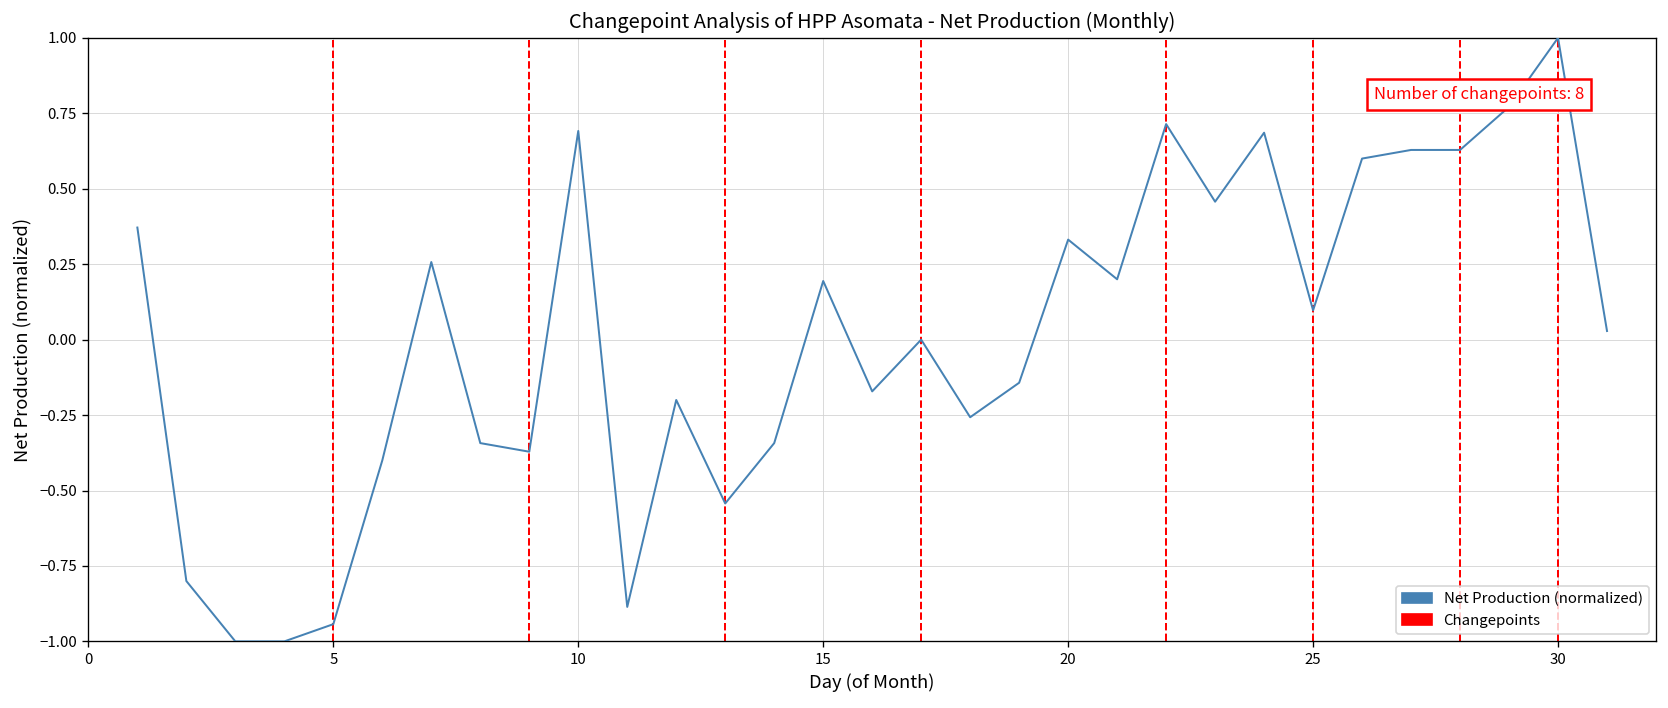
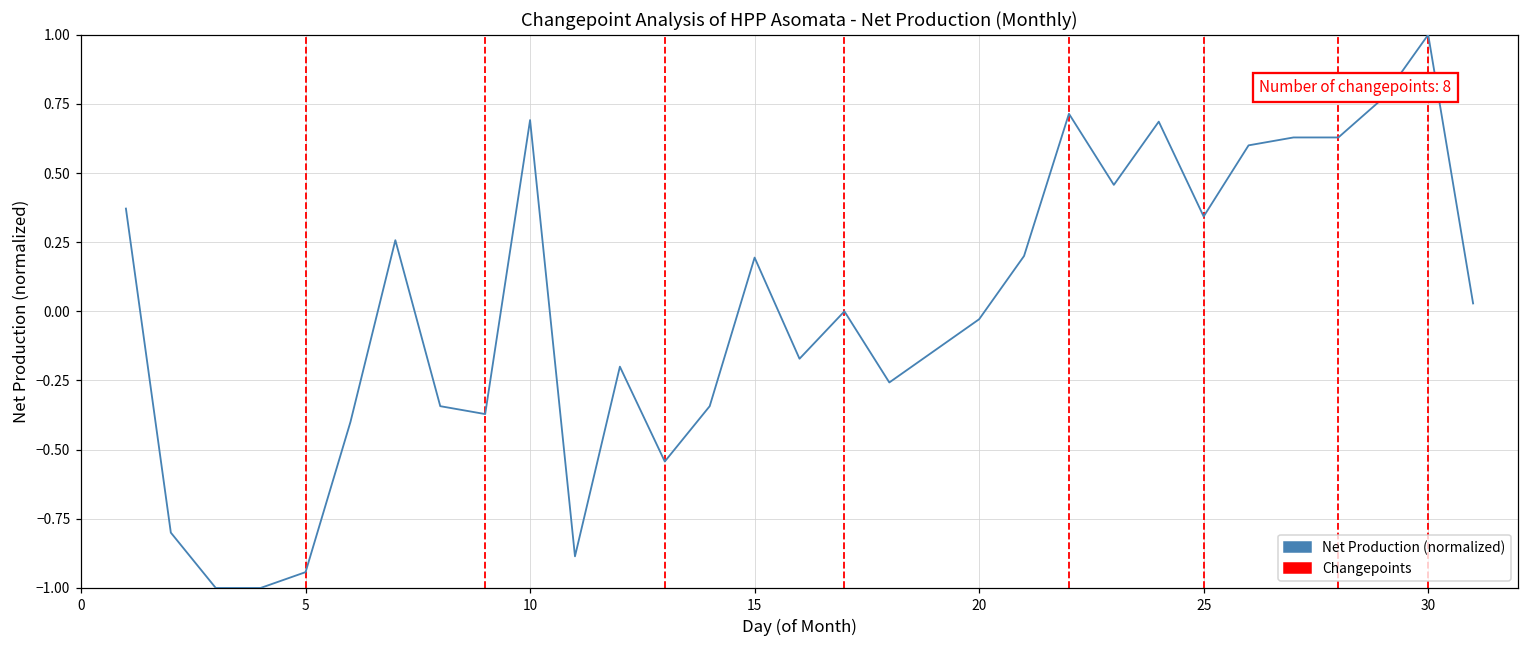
20: 0.33 -> -0.03
25: 0.10 -> 0.34
